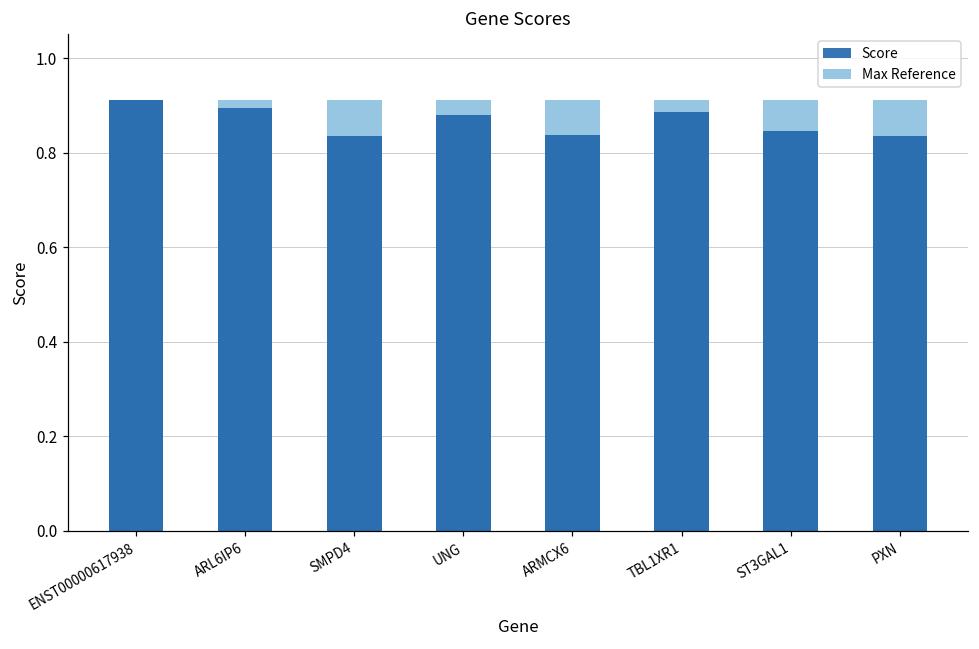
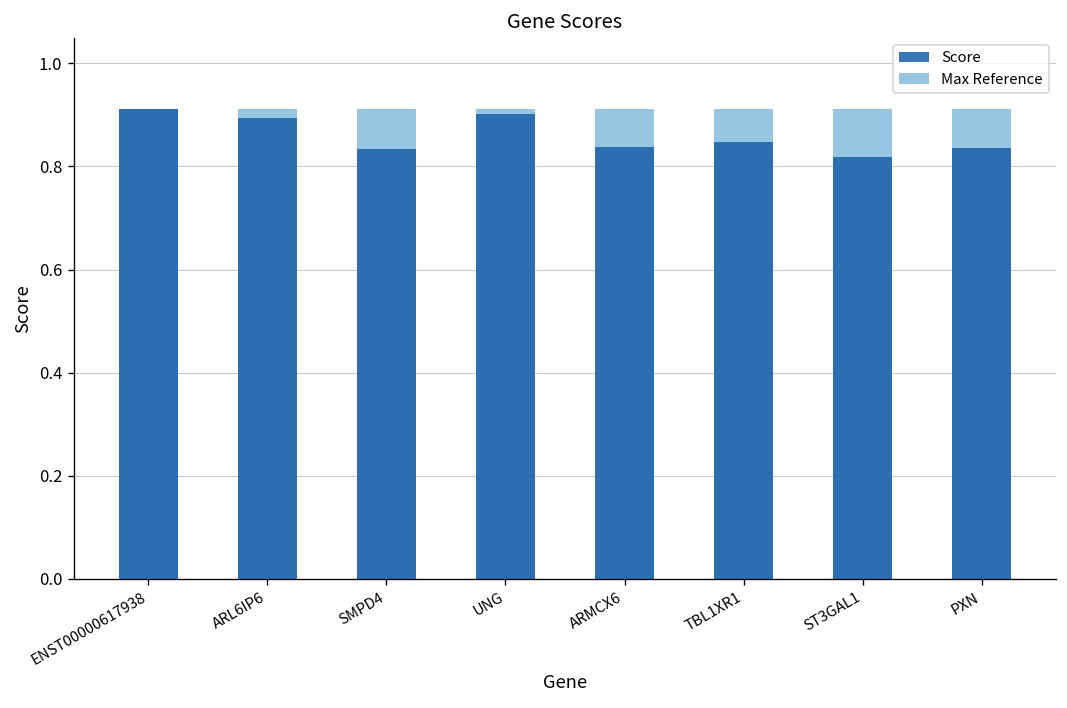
Score, UNG: 0.88 -> 0.90
Score, TBL1XR1: 0.89 -> 0.85
Score, ST3GAL1: 0.84 -> 0.82
